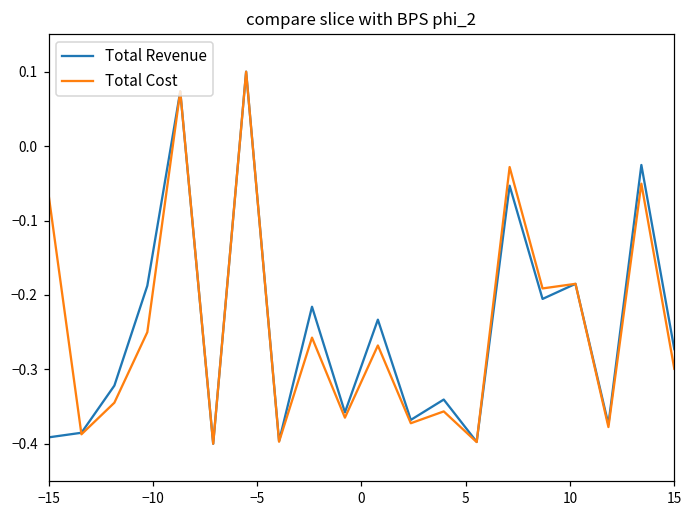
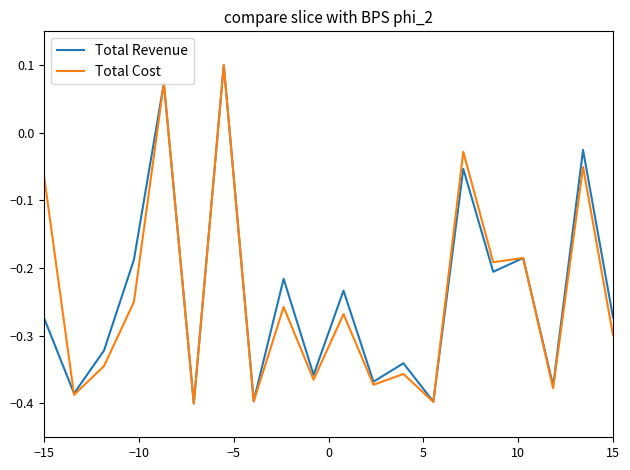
Total Revenue, −15: -0.39 -> -0.27
